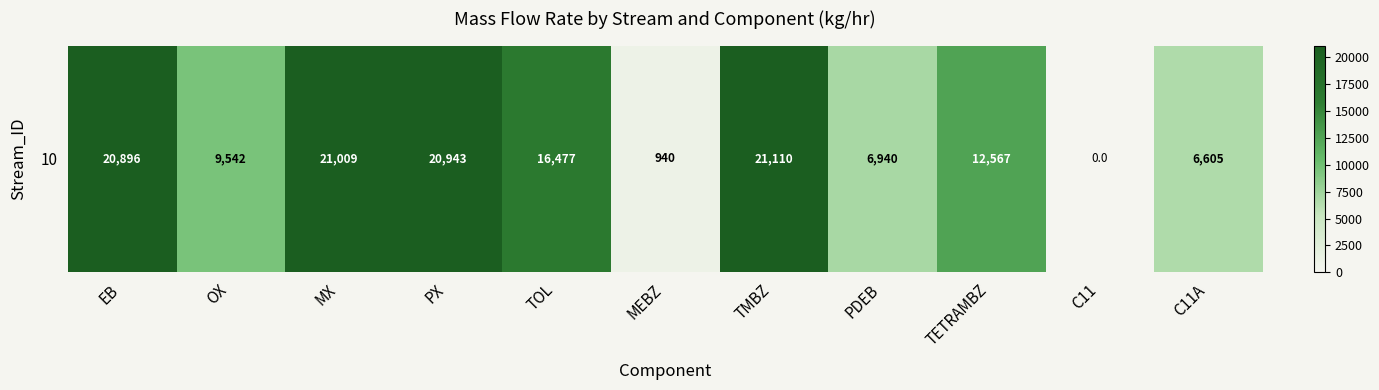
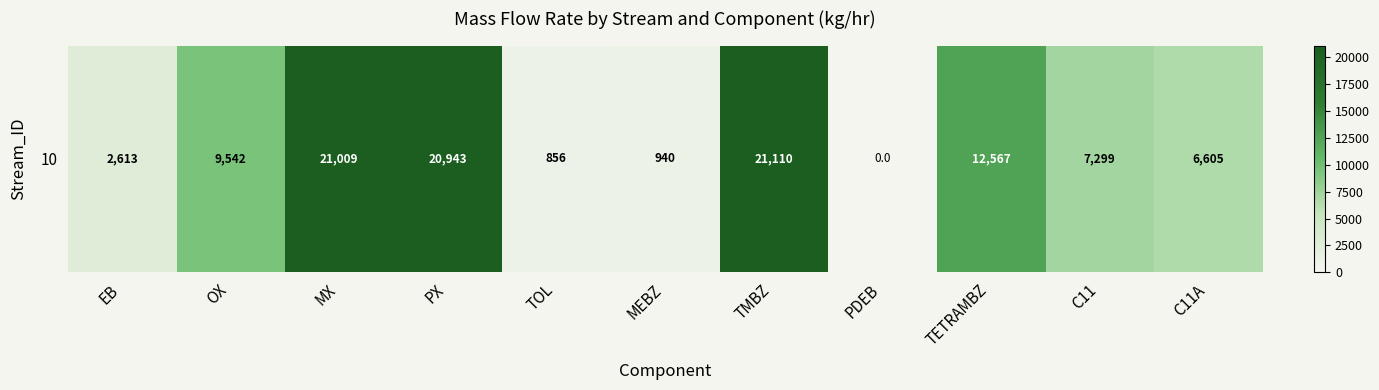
10, EB: 20,896 -> 2,613
10, TOL: 16,477 -> 856
10, PDEB: 6,940 -> 0.0
10, C11: 0.0 -> 7,299
